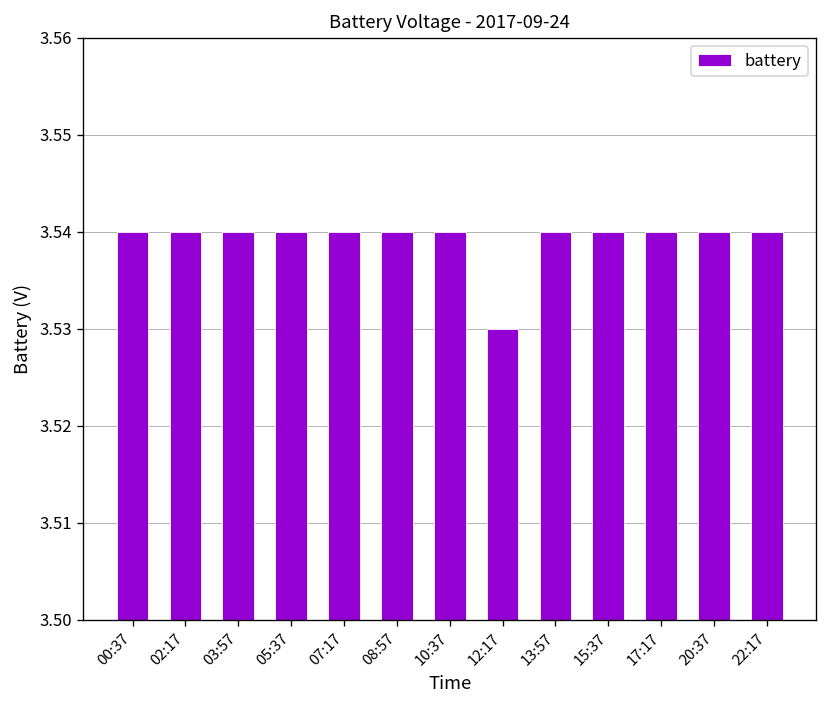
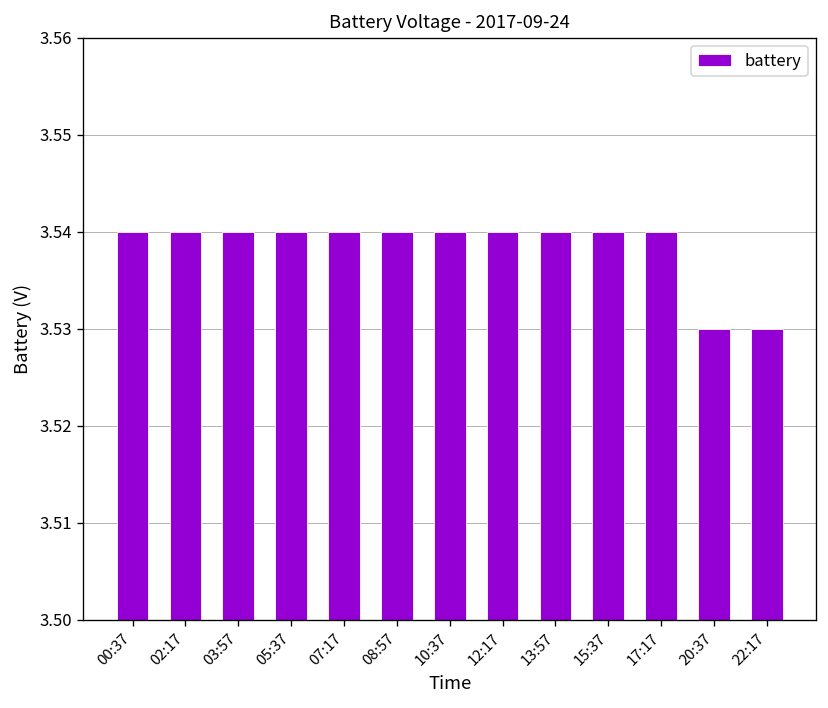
12:17: 3.53 -> 3.54
20:37: 3.54 -> 3.53
22:17: 3.54 -> 3.53
